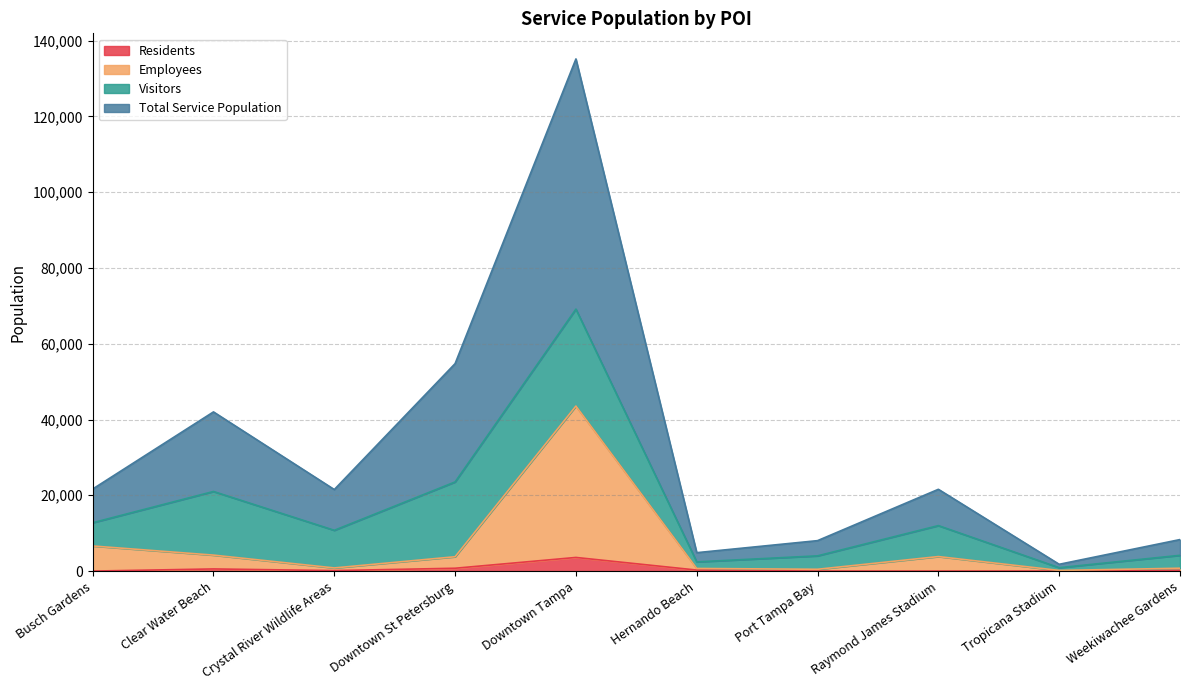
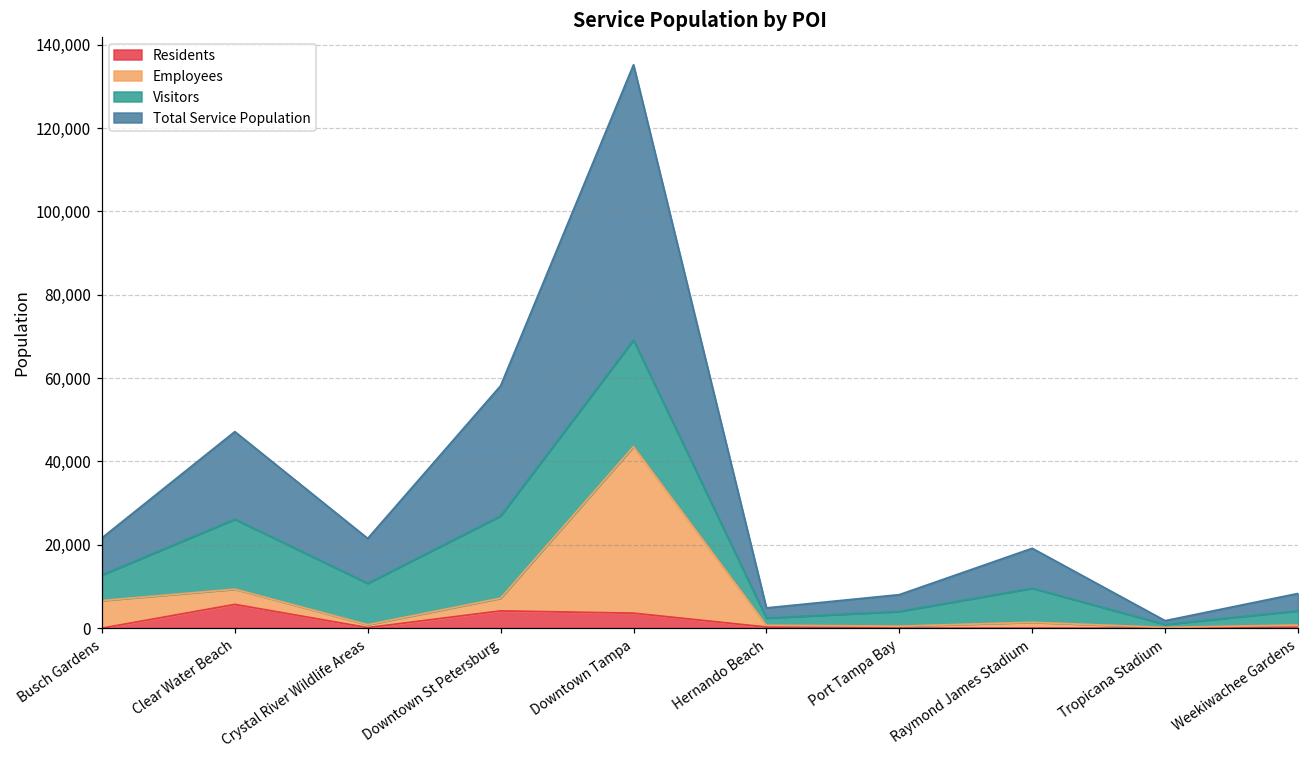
Residents, Clear Water Beach: 1,000 -> 6,000
Residents, Downtown St Petersburg: 1,000 -> 4,000
Employees, Raymond James Stadium: 4,000 -> 1,000
